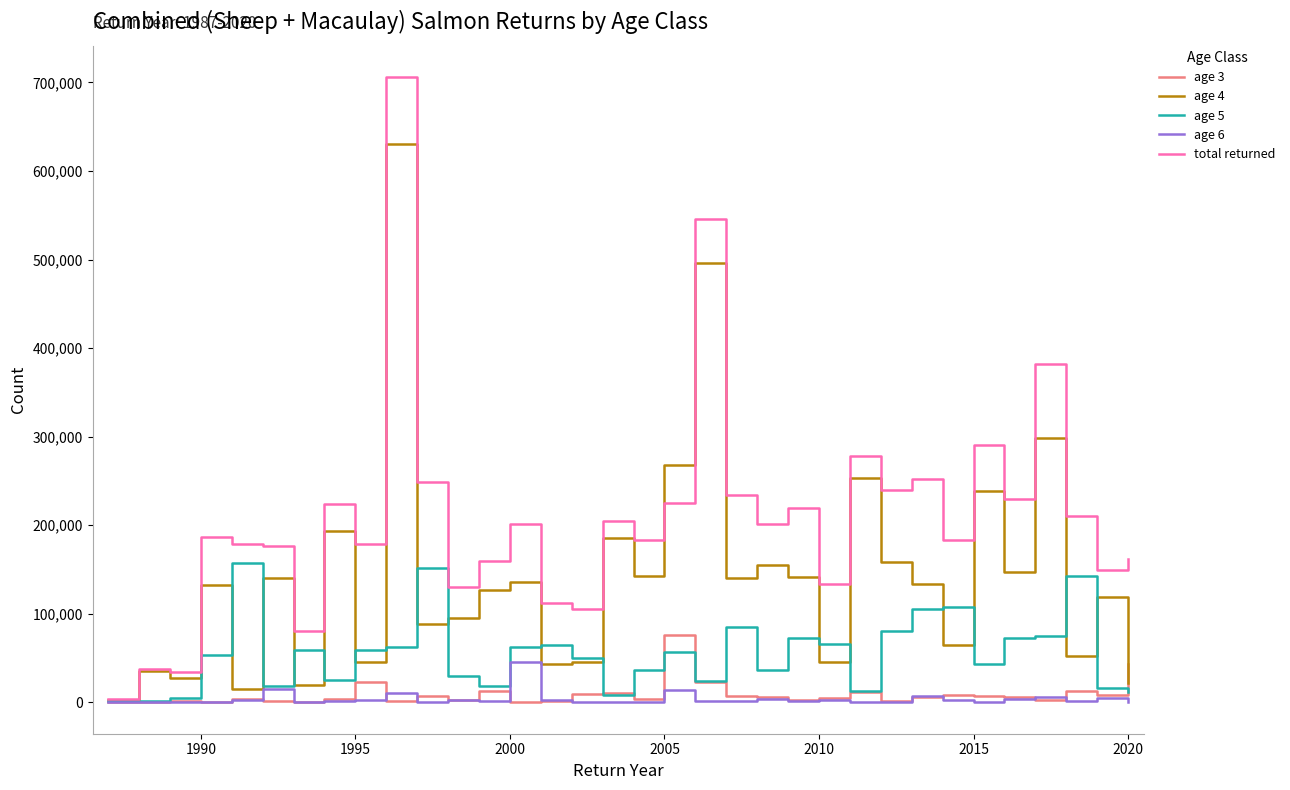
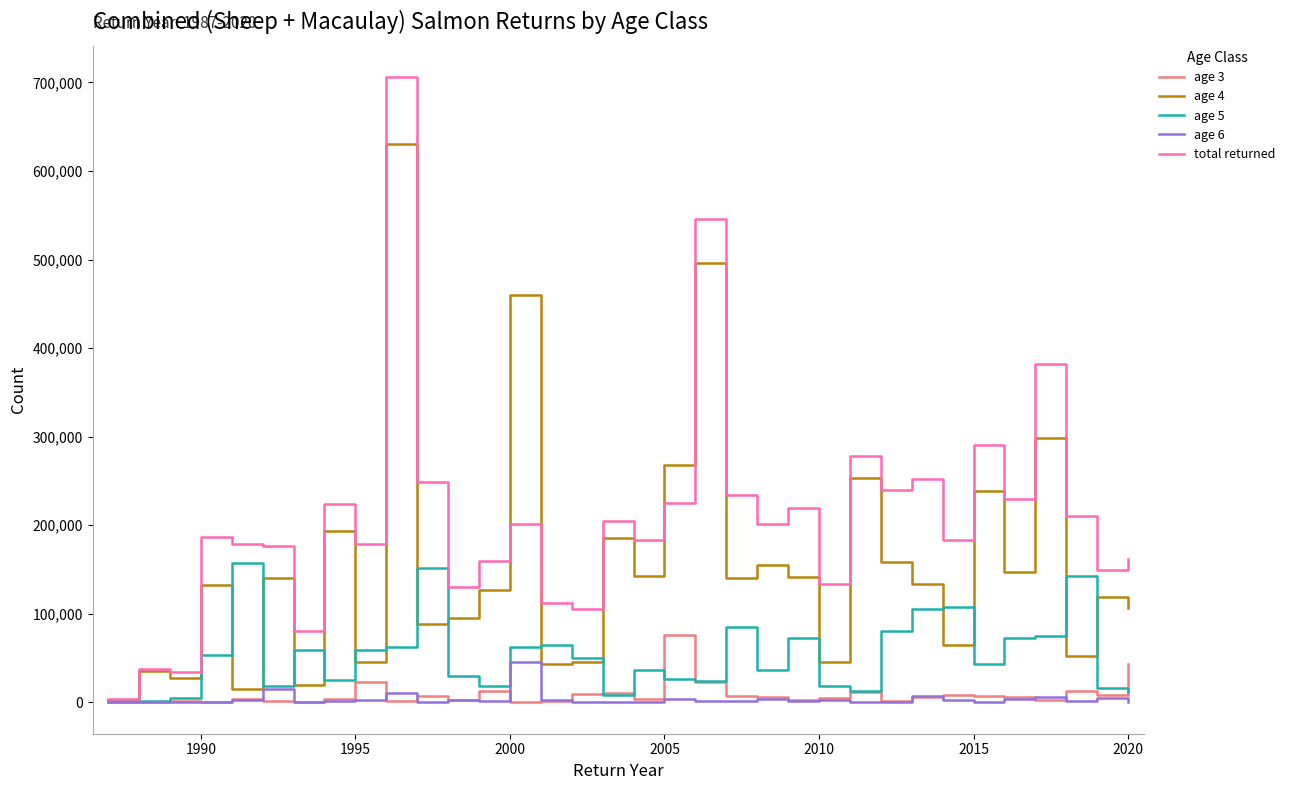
age 4, 2000: 140,000 -> 460,000
age 5, 2005: 60,000 -> 30,000
age 6, 2005: 10,000 -> 0
age 5, 2010: 70,000 -> 20,000
age 4, 2020: 20,000 -> 110,000
